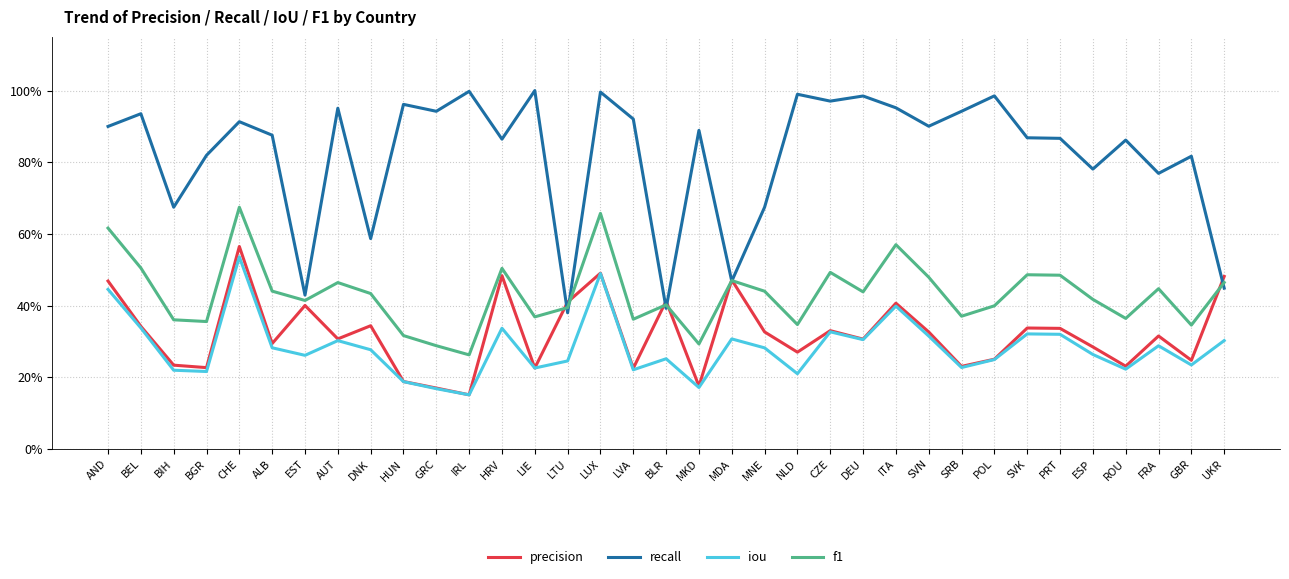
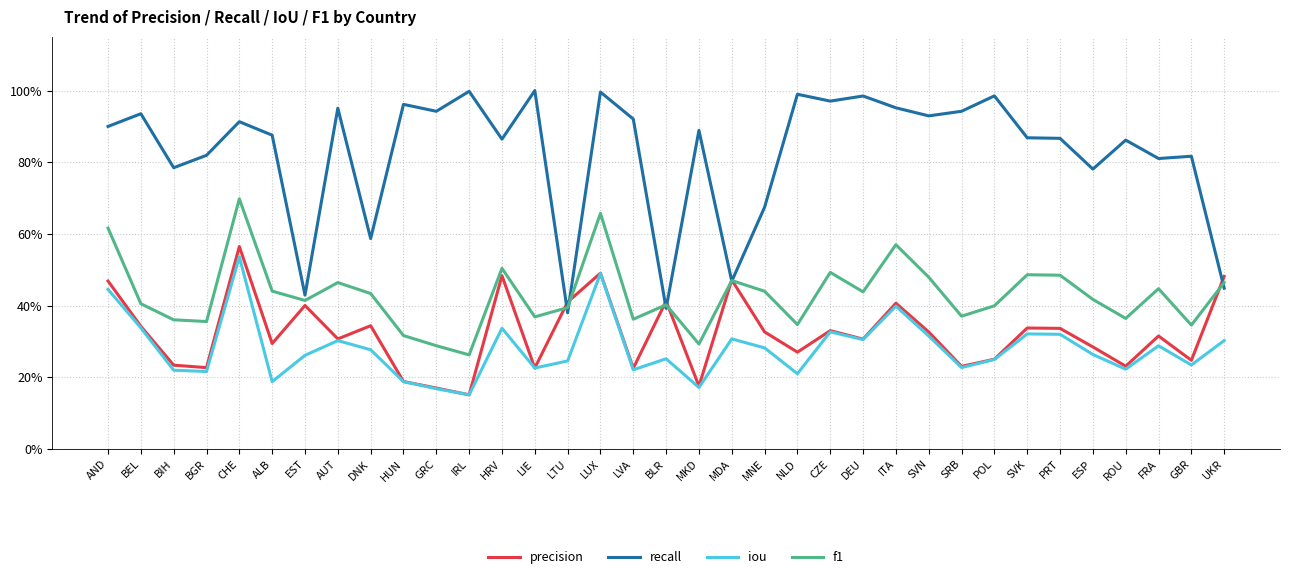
f1, BEL: 51% -> 41%
recall, BIH: 67% -> 78%
f1, CHE: 67% -> 70%
iou, ALB: 28% -> 19%
recall, SVN: 90% -> 93%
recall, FRA: 77% -> 81%
